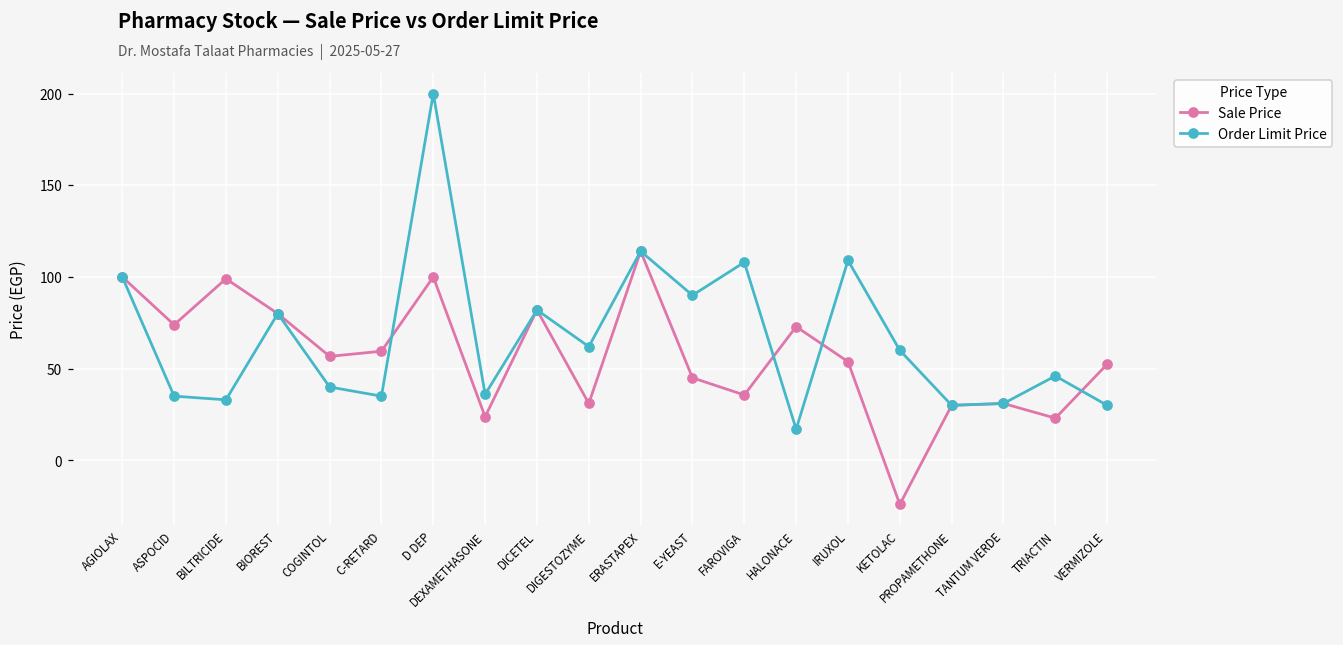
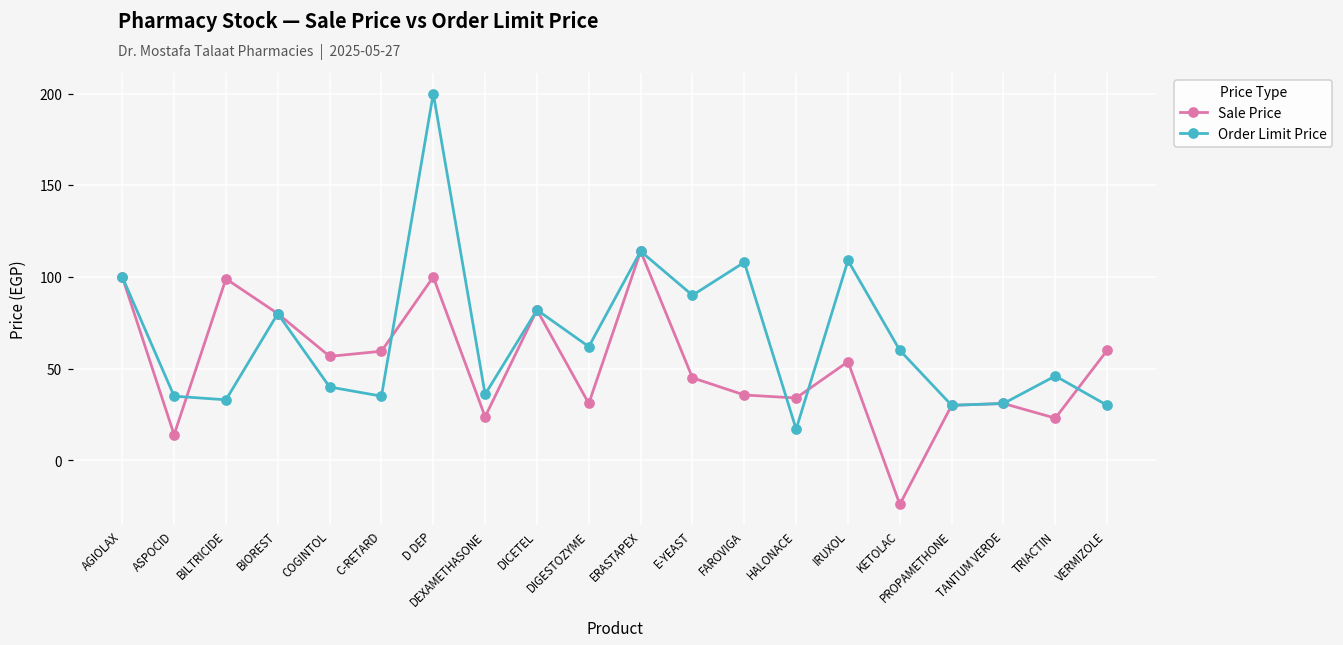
Sale Price, ASPOCID: 74 -> 14
Sale Price, HALONACE: 73 -> 34
Sale Price, VERMIZOLE: 52 -> 60
